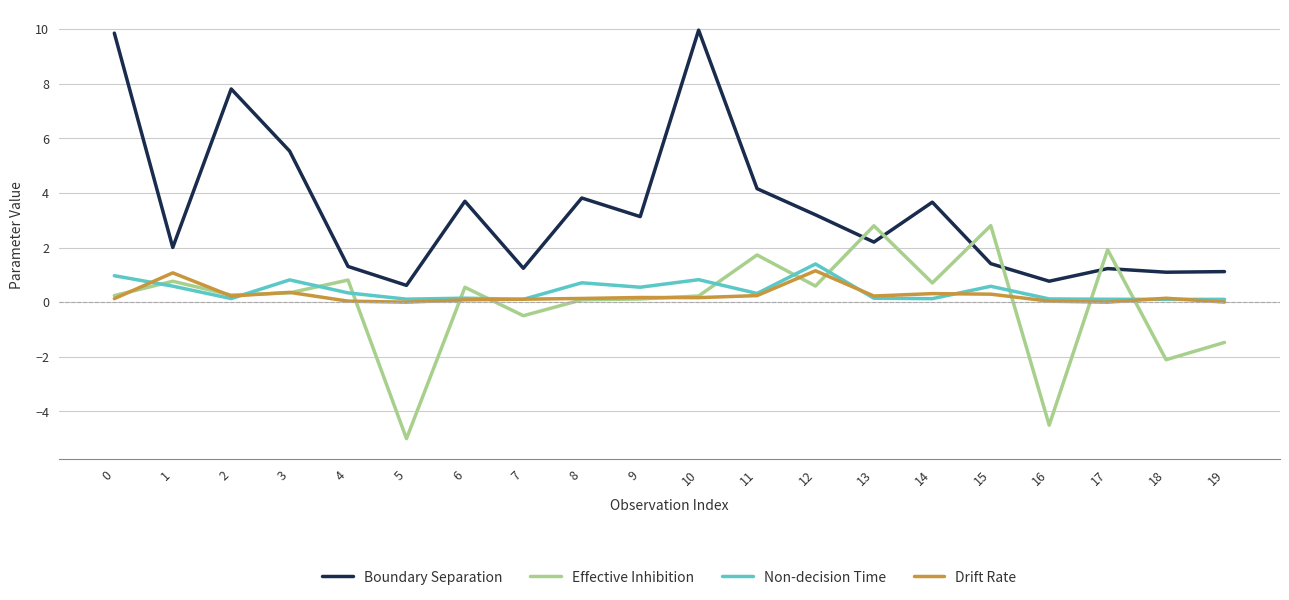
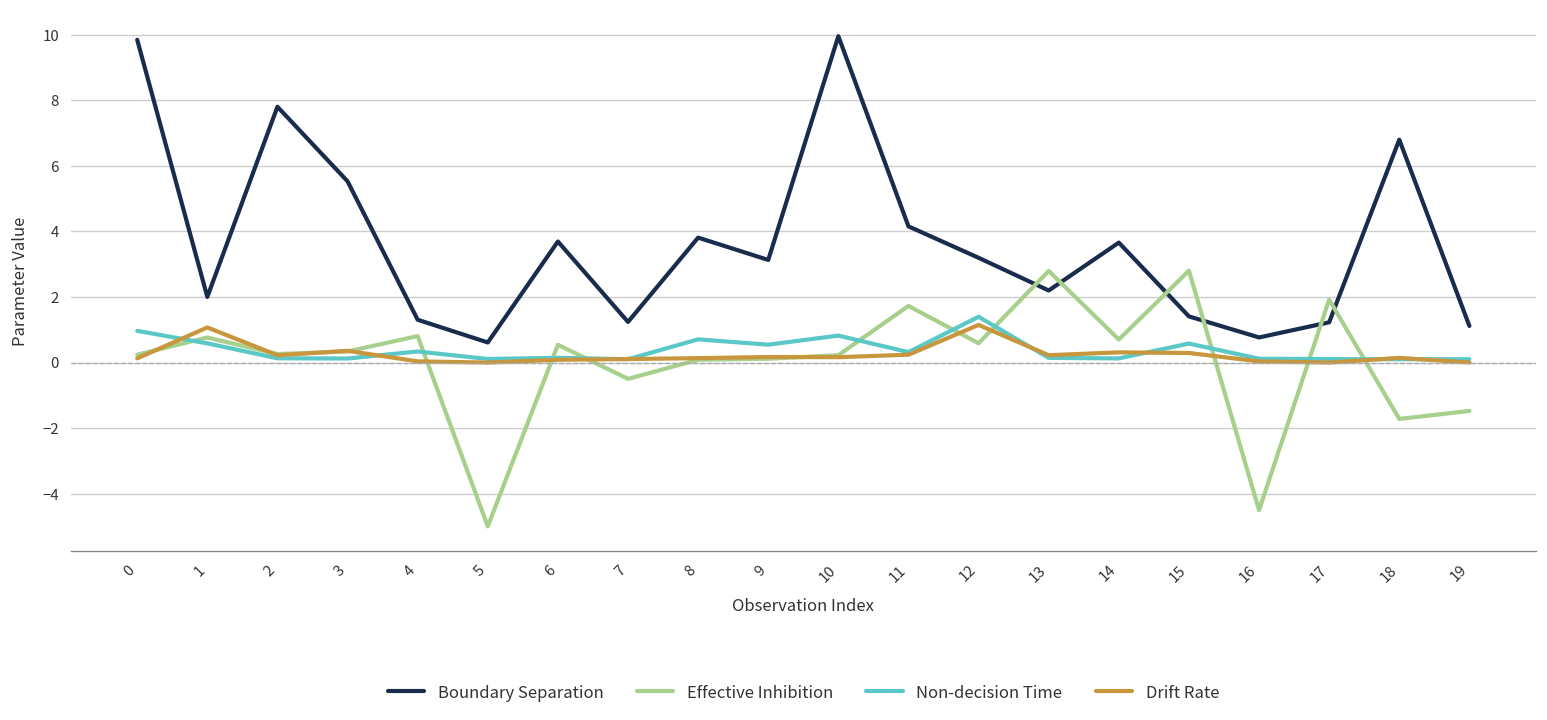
Non-decision Time, 3: 0.8 -> 0.1
Boundary Separation, 18: 1.1 -> 6.8
Effective Inhibition, 18: -2.1 -> -1.7
